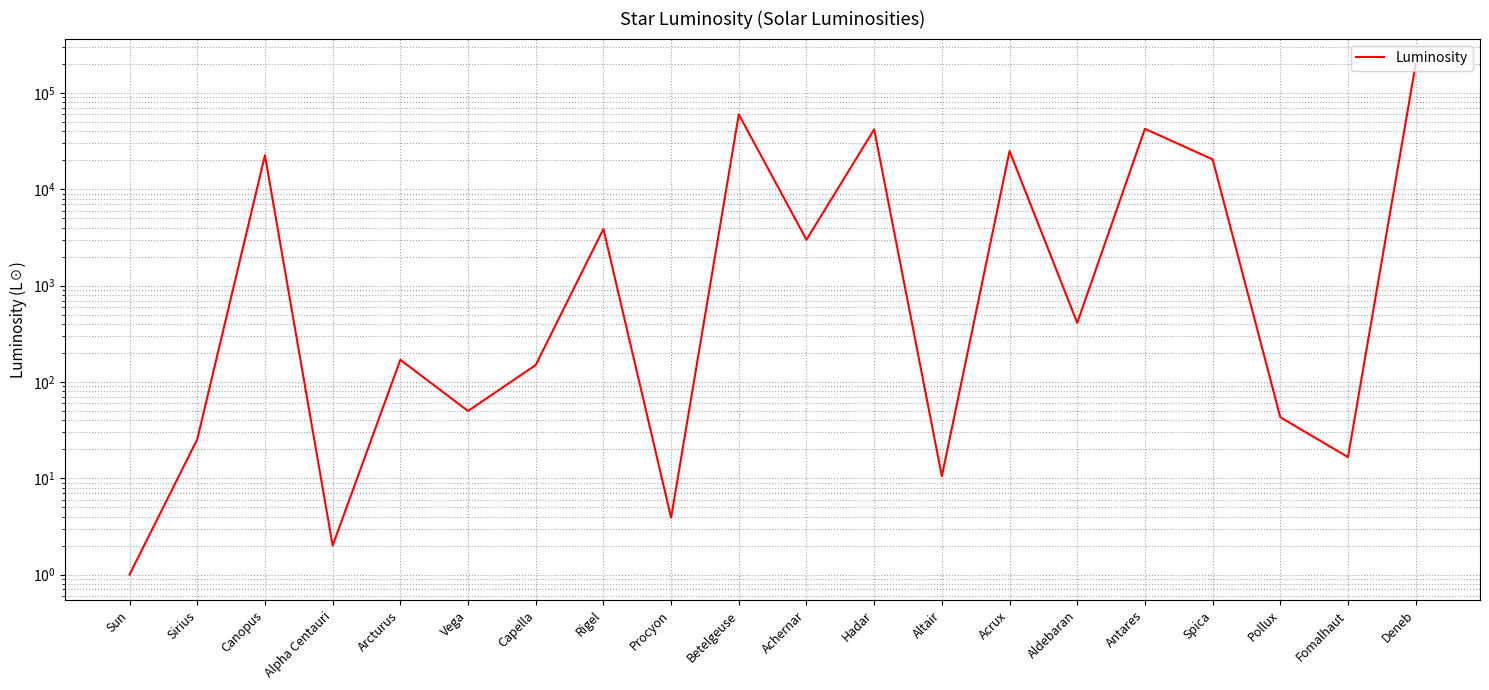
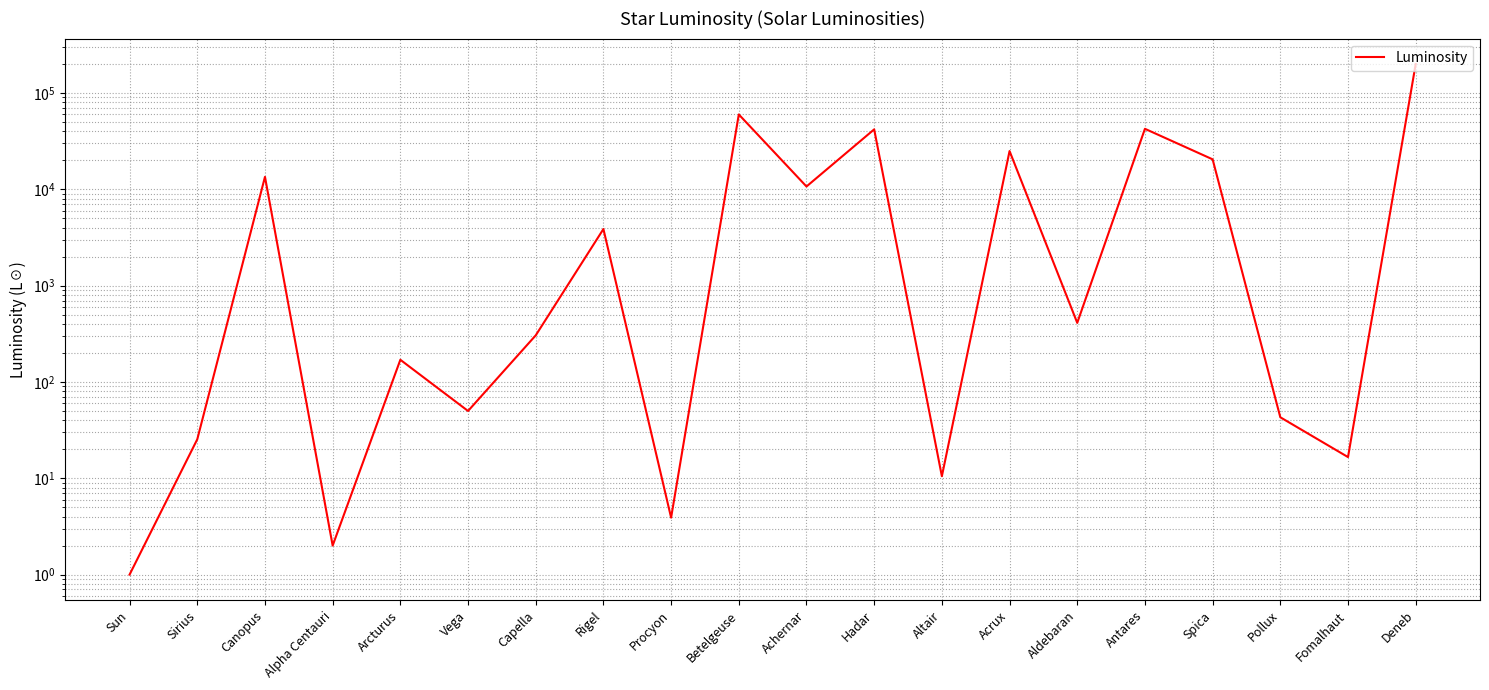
Canopus: 23000 -> 14000
Capella: 150 -> 310
Achernar: 3000 -> 11000
